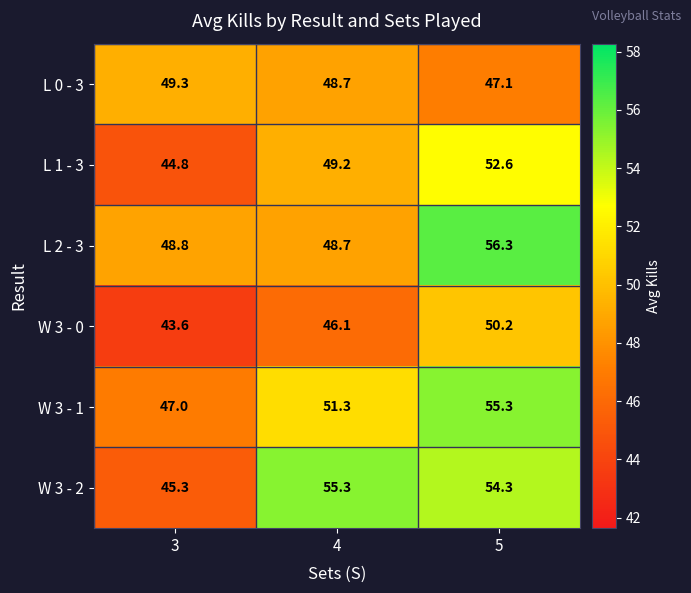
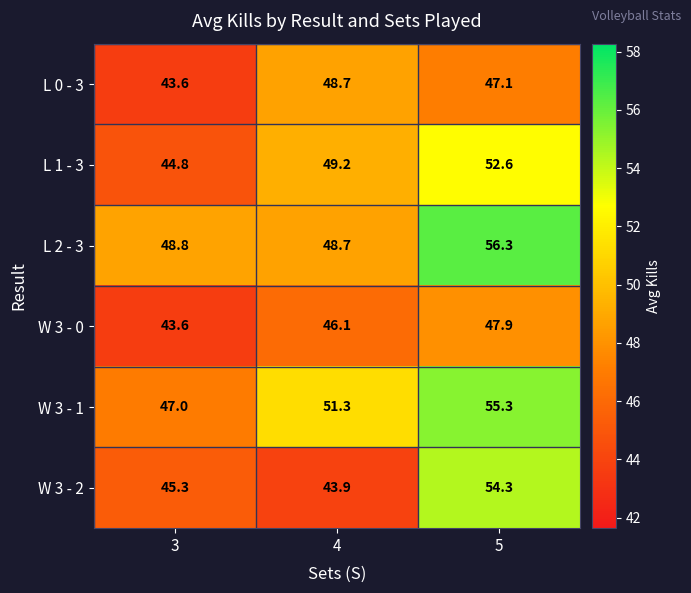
L 0 - 3, 3: 49.3 -> 43.6
W 3 - 0, 5: 50.2 -> 47.9
W 3 - 2, 4: 55.3 -> 43.9
